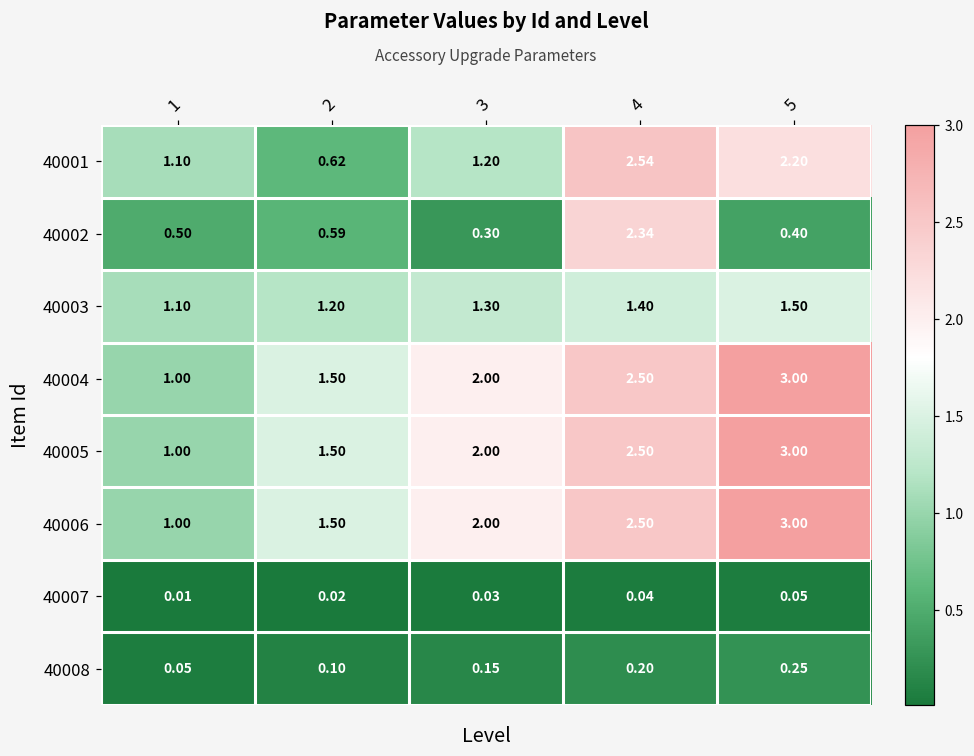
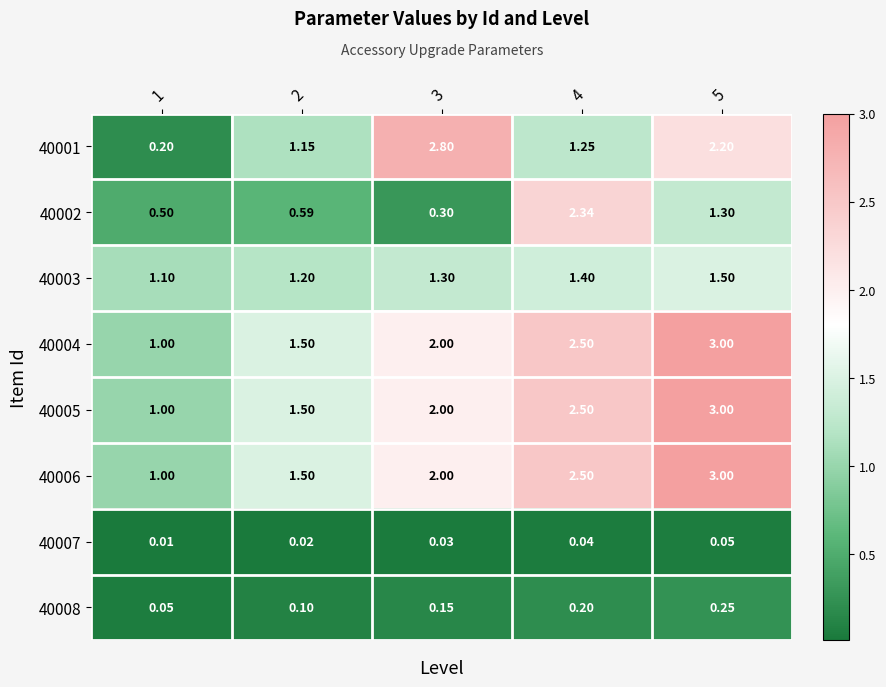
40001, 1: 1.10 -> 0.20
40001, 2: 0.62 -> 1.15
40001, 3: 1.20 -> 2.80
40001, 4: 2.54 -> 1.25
40002, 5: 0.40 -> 1.30
